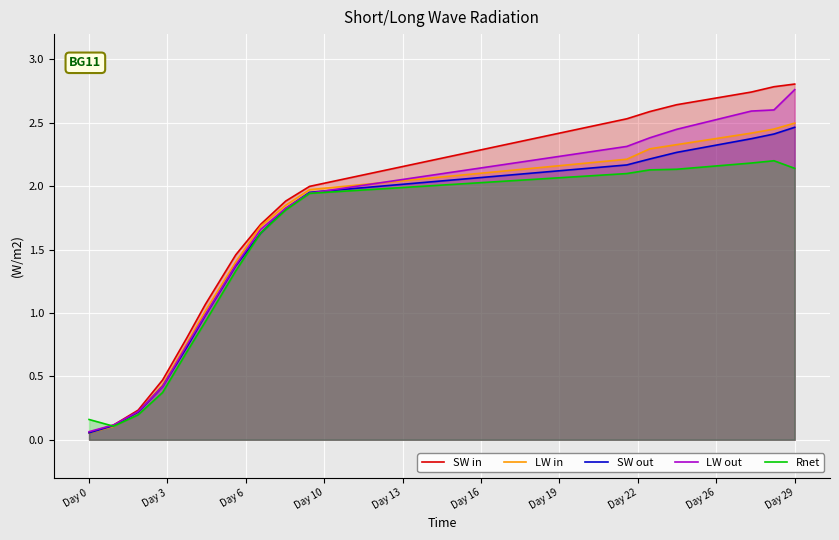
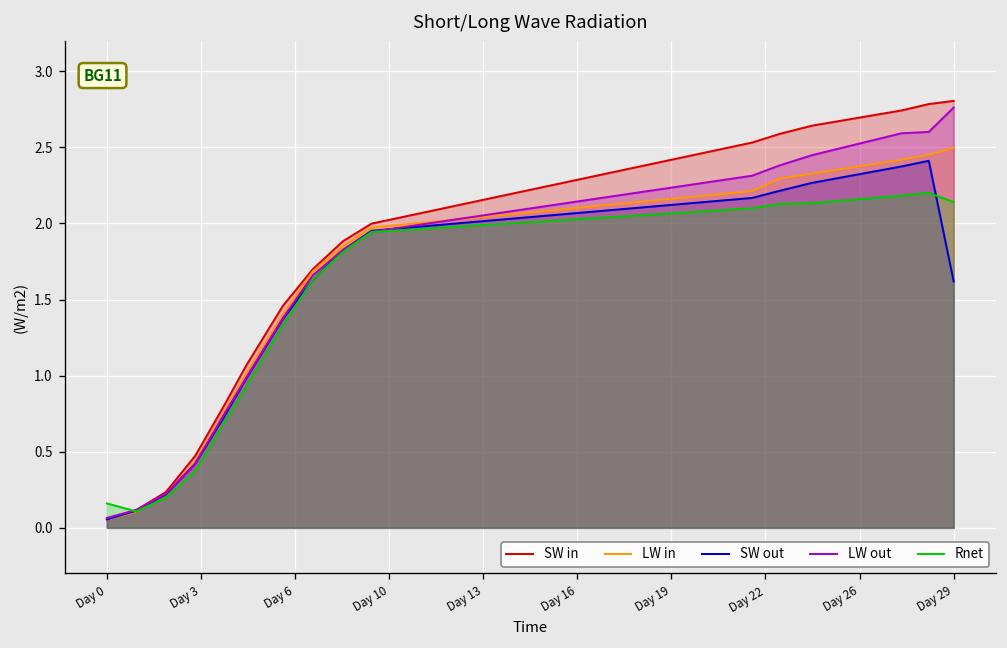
SW out, Day 29: 2.47 -> 1.62
